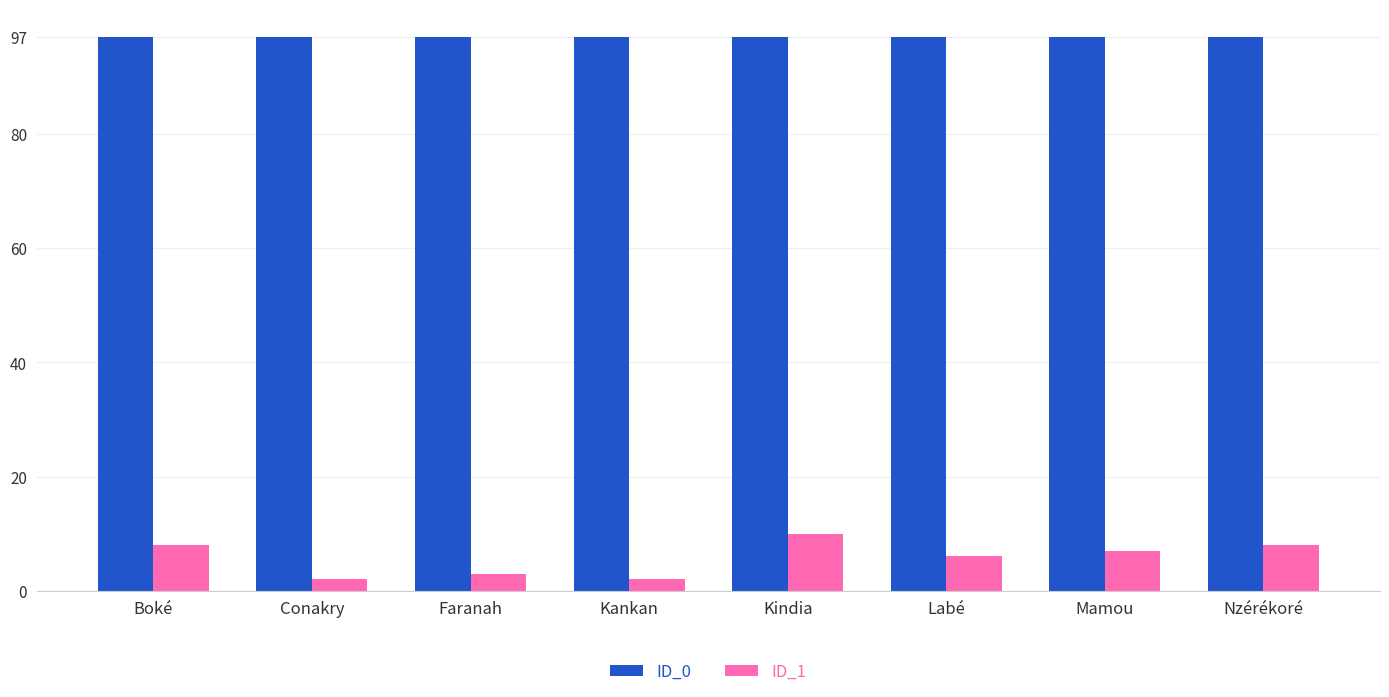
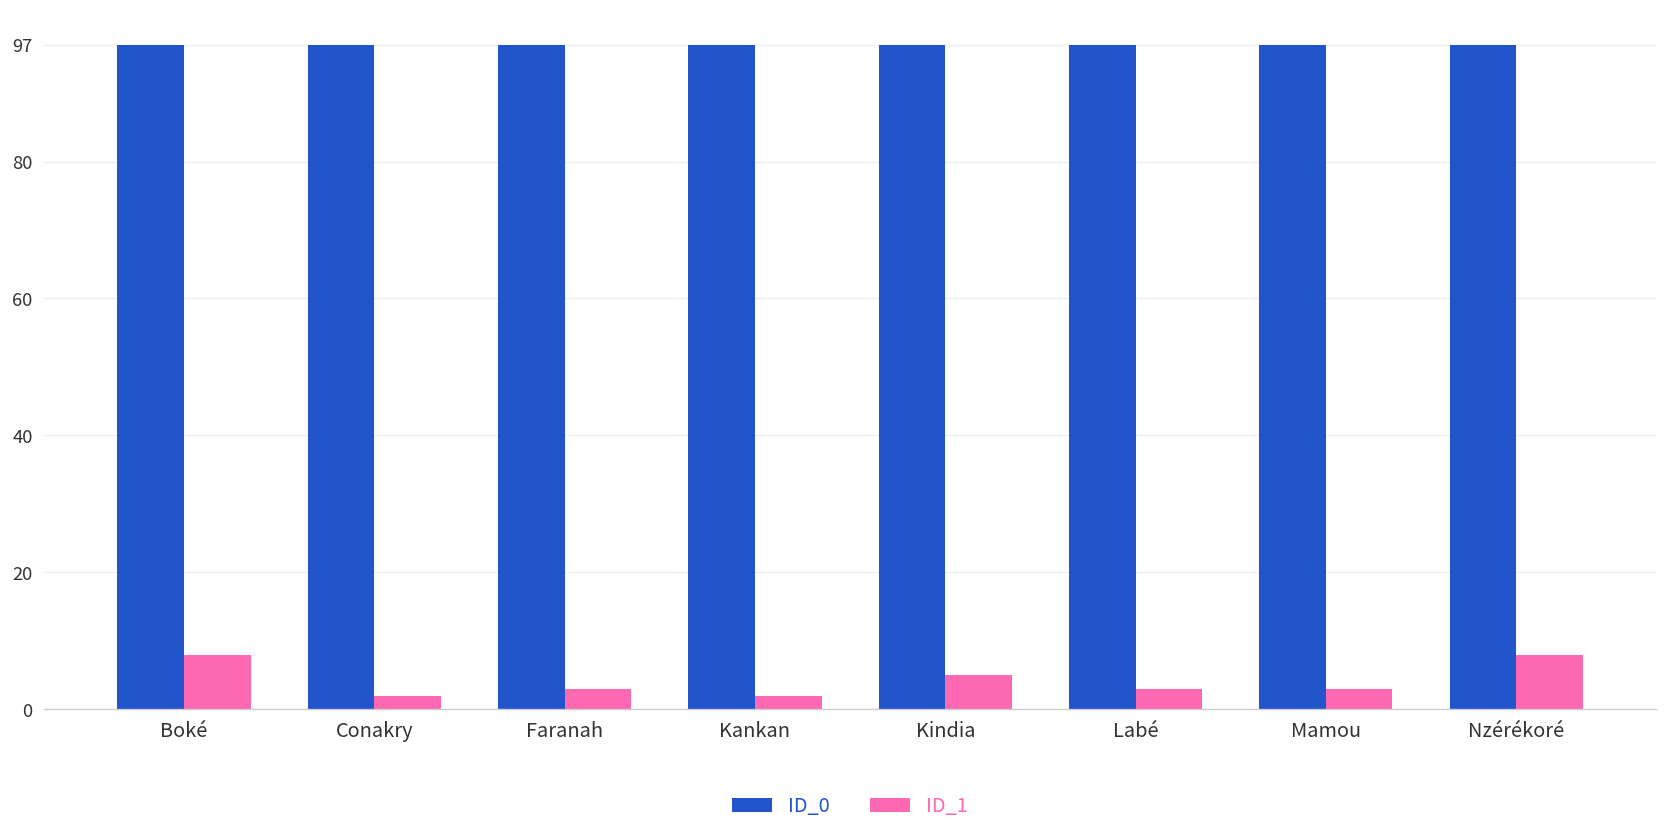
ID_1, Kindia: 10 -> 5
ID_1, Labé: 6 -> 3
ID_1, Mamou: 7 -> 3
